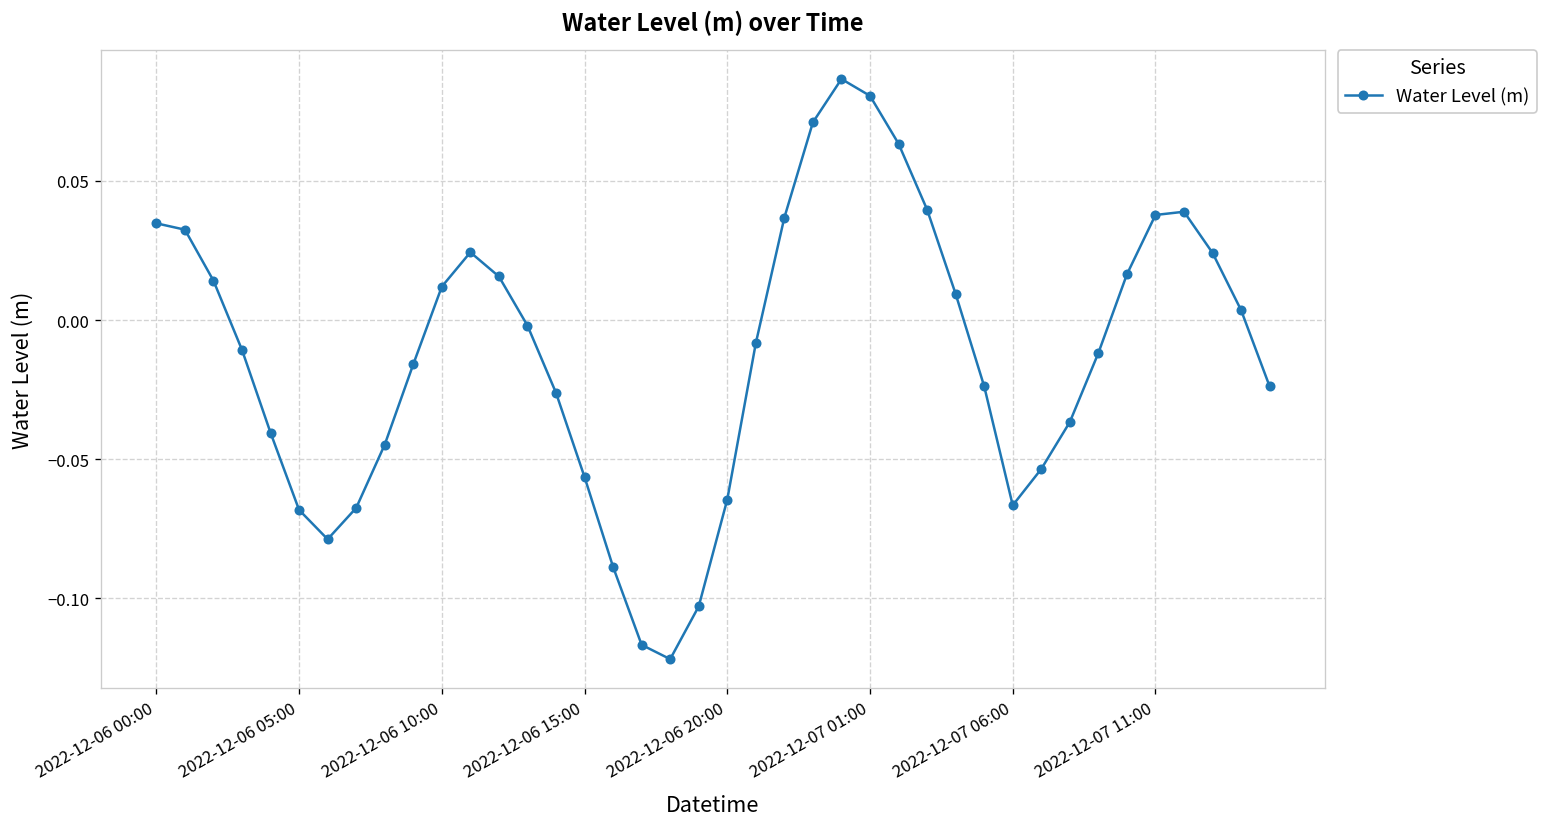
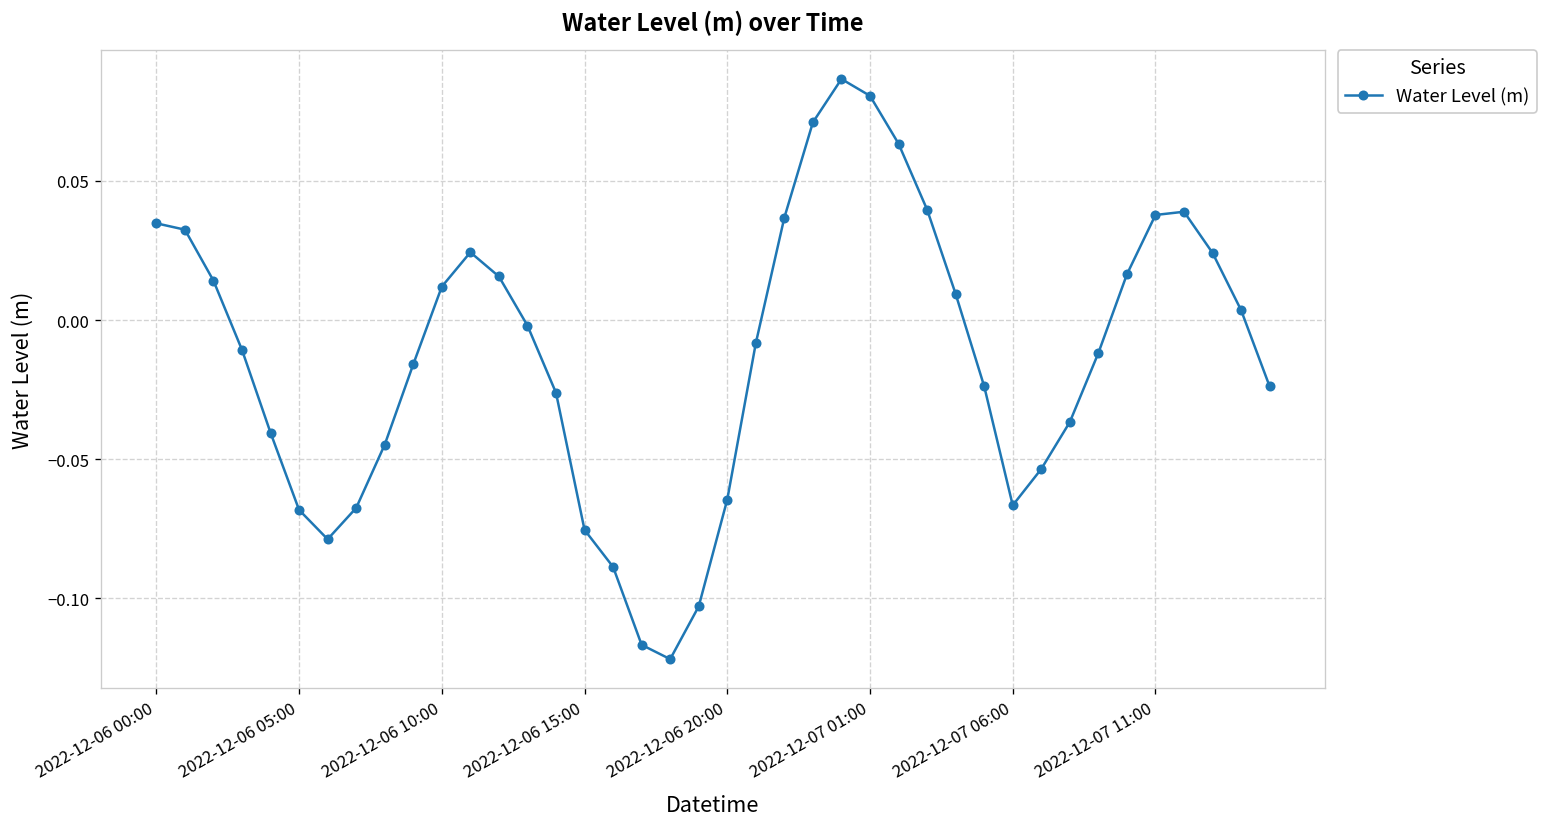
2022-12-06 15:00: -0.056 -> -0.075
